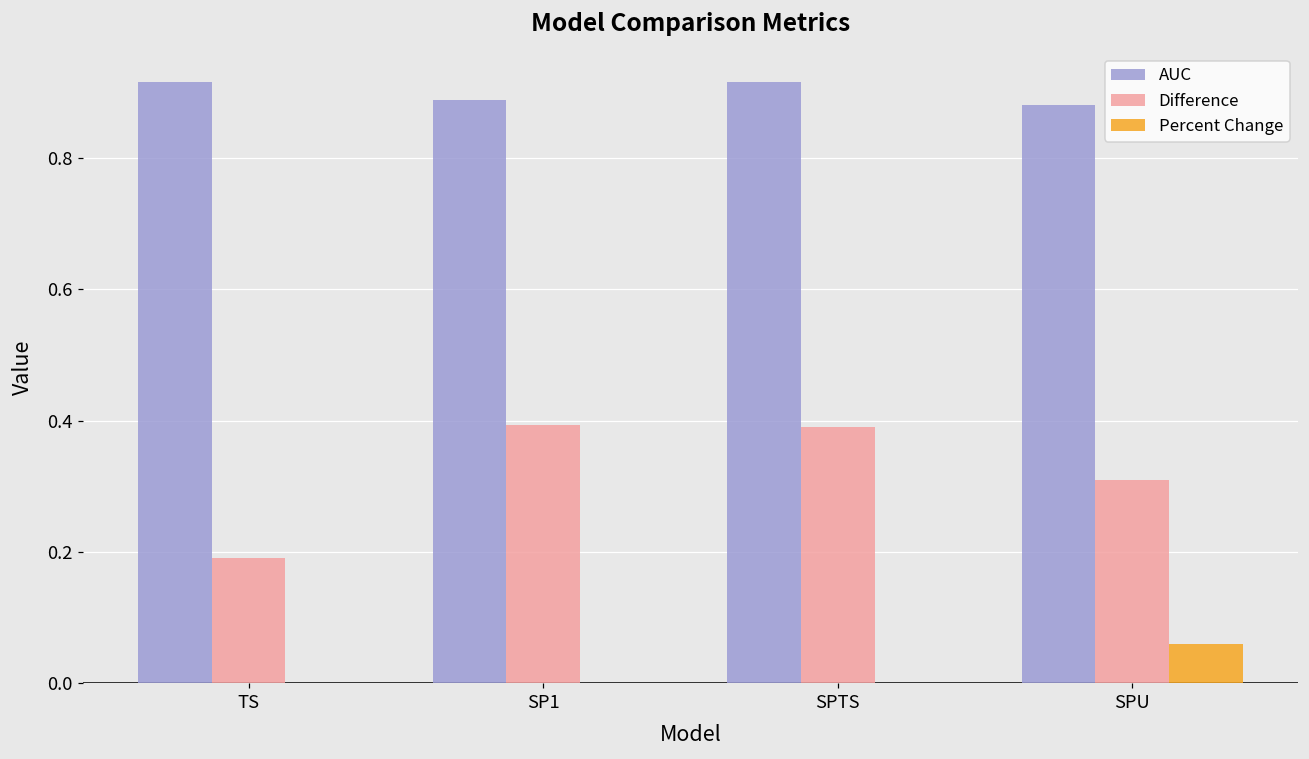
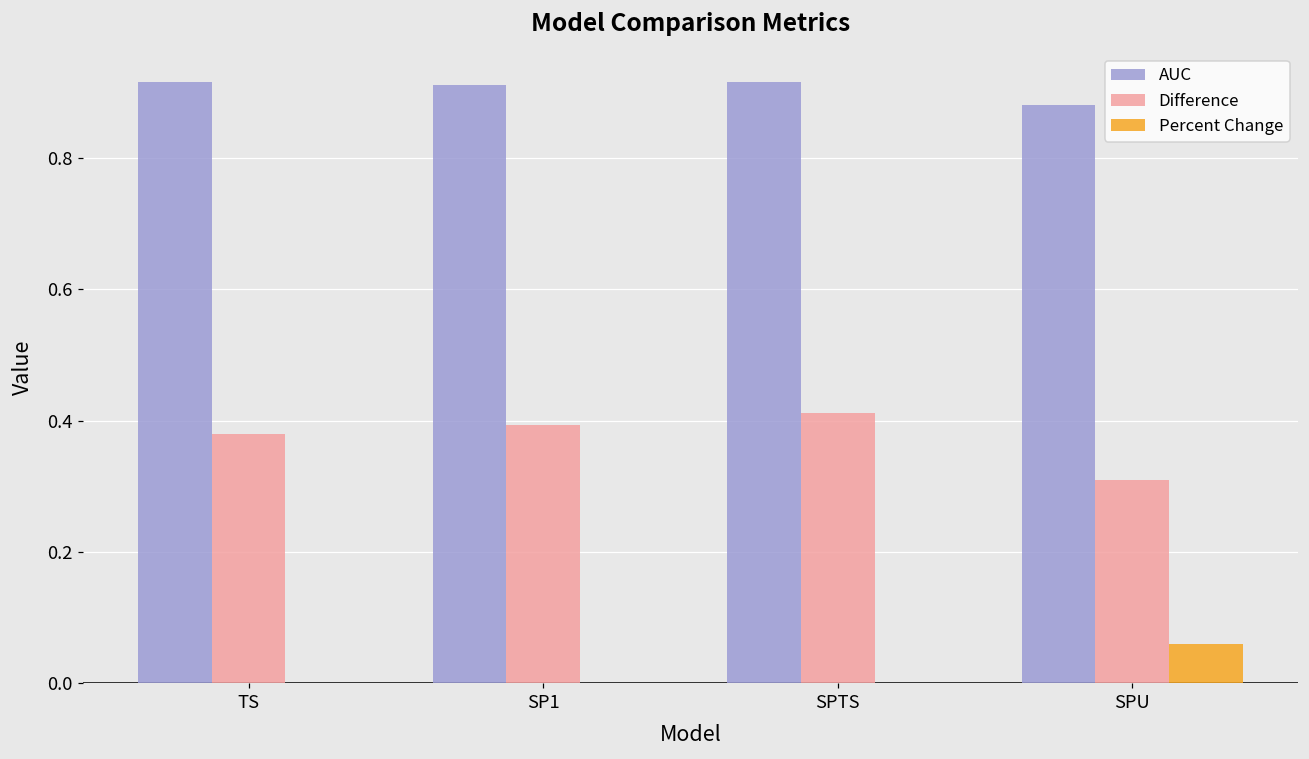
Difference, TS: 0.19 -> 0.38
AUC, SP1: 0.89 -> 0.91
Difference, SPTS: 0.39 -> 0.41
